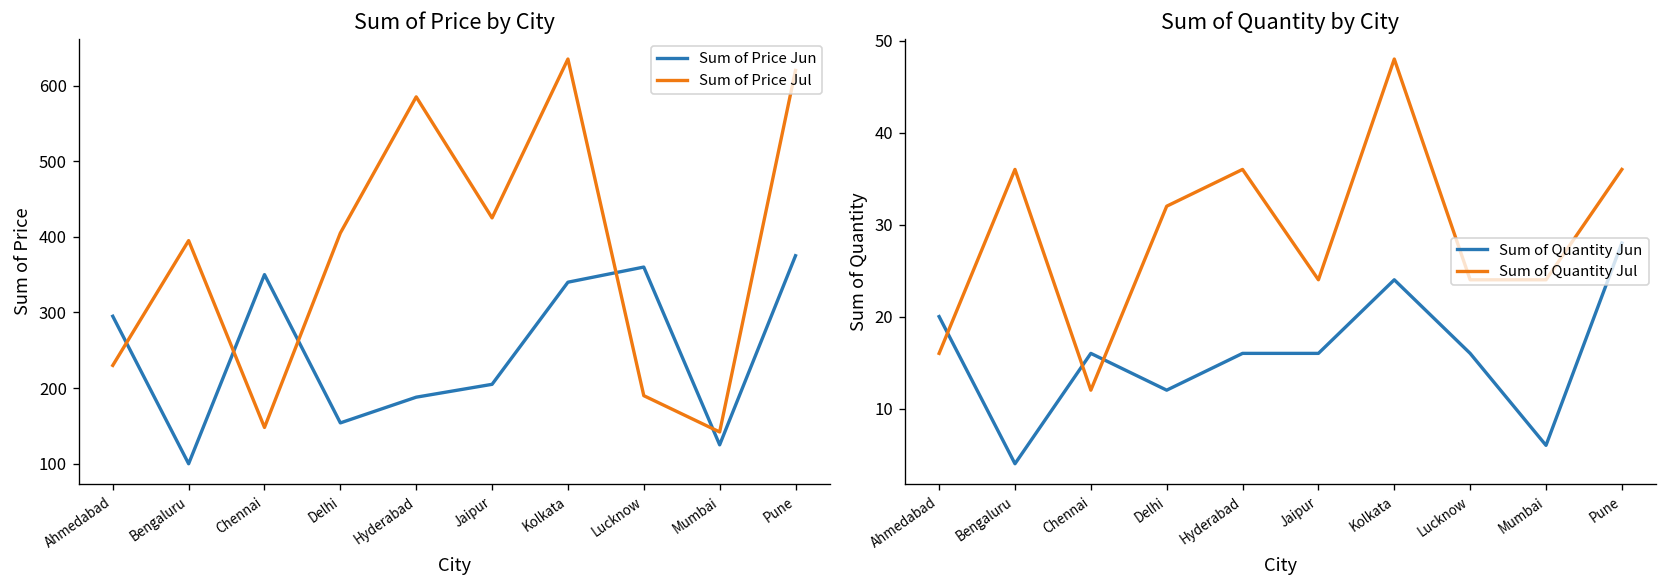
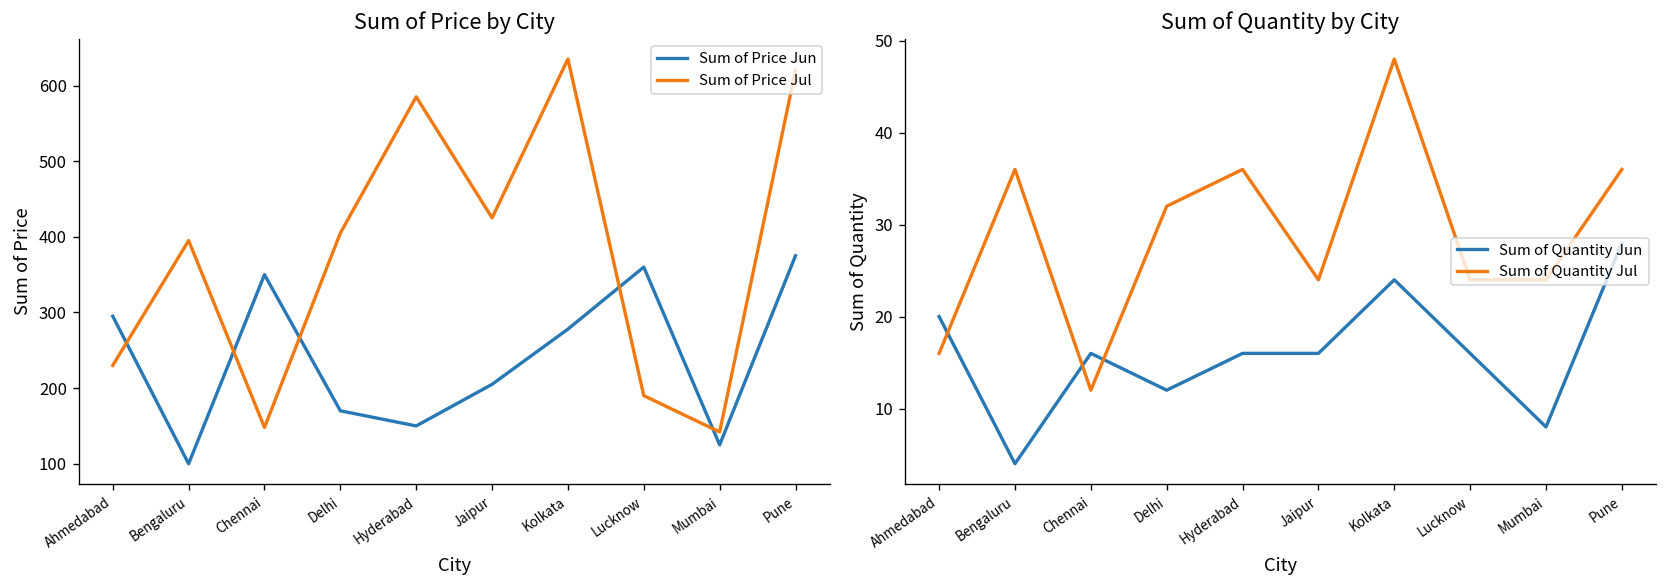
Sum of Price by City, Sum of Price Jun, Delhi: 150 -> 170
Sum of Price by City, Sum of Price Jun, Hyderabad: 190 -> 150
Sum of Price by City, Sum of Price Jun, Kolkata: 340 -> 280
Sum of Quantity by City, Sum of Quantity Jun, Mumbai: 6 -> 8
